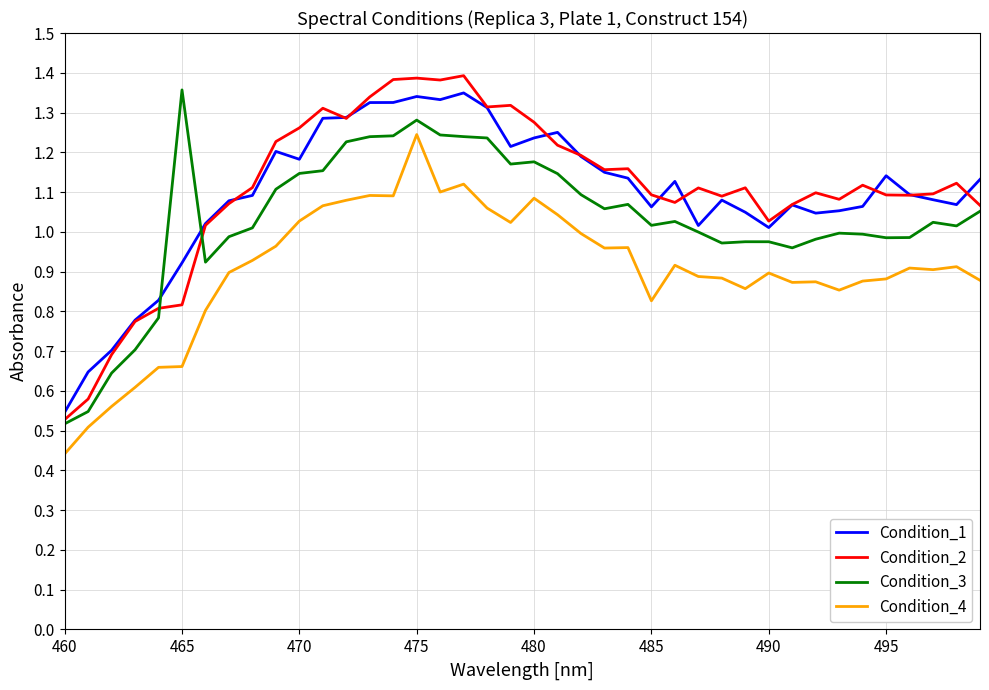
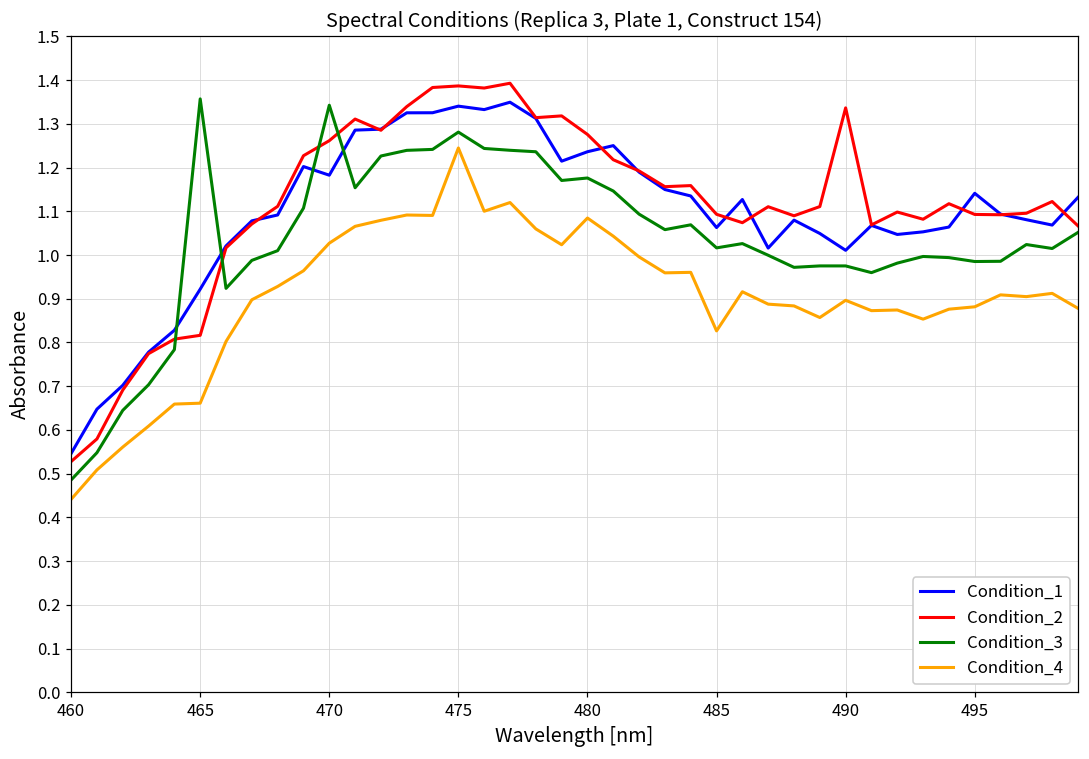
Condition_3, 460: 0.52 -> 0.49
Condition_3, 470: 1.15 -> 1.34
Condition_2, 490: 1.03 -> 1.34
